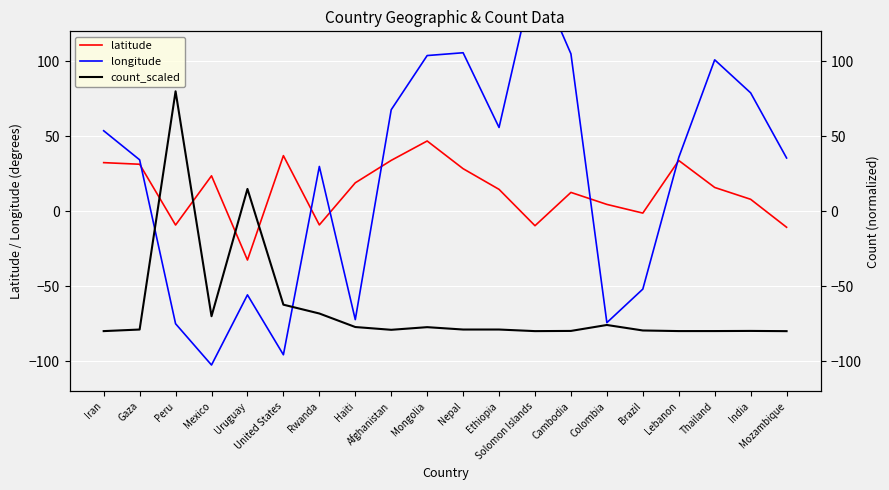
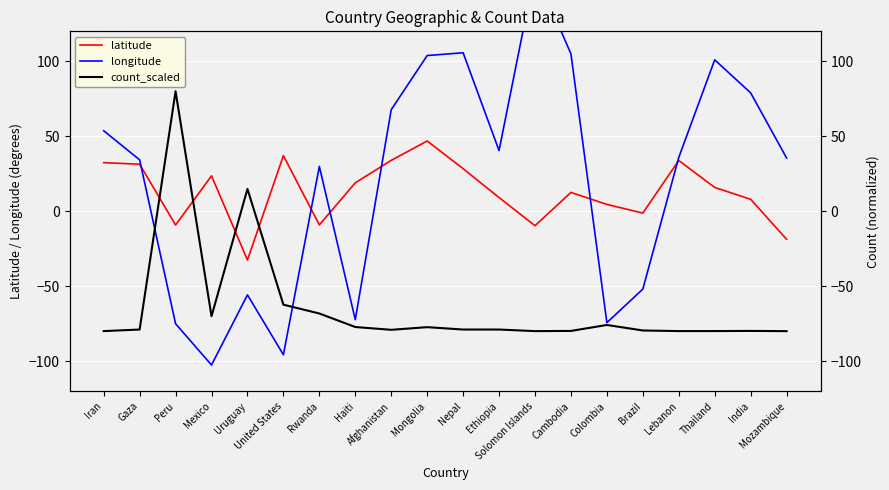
latitude, Ethiopia: 15 -> 9
longitude, Ethiopia: 56 -> 40
latitude, Mozambique: -11 -> -19
